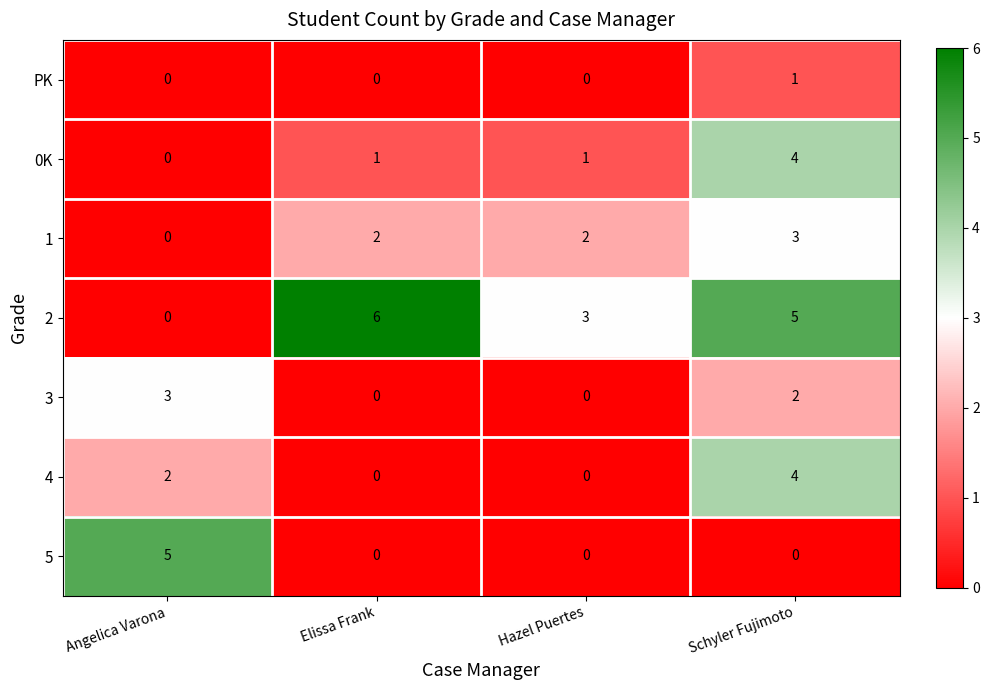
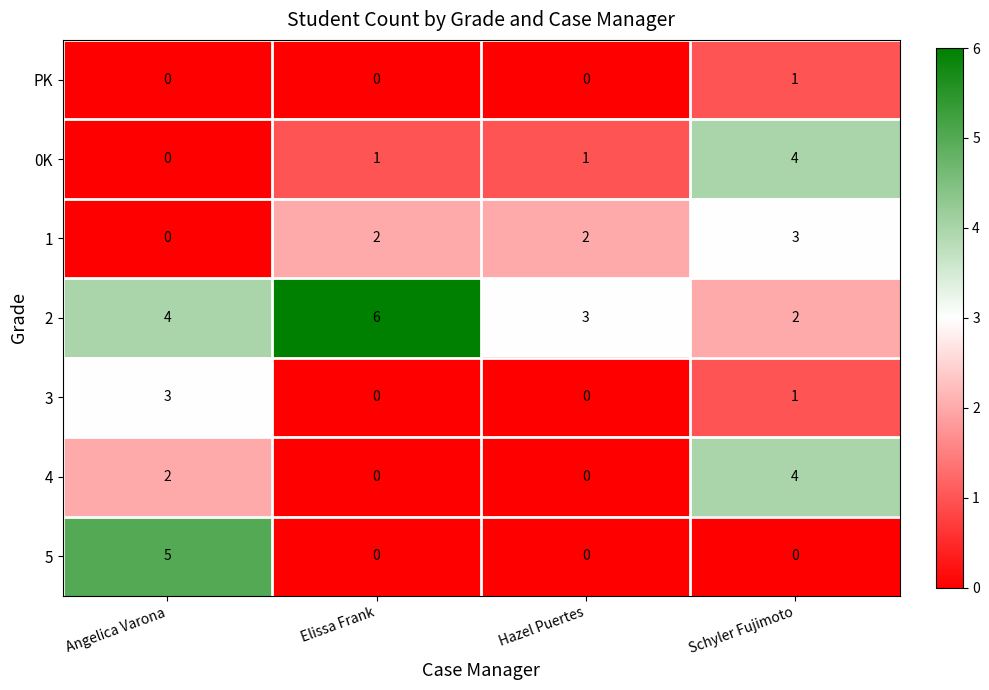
2, Angelica Varona: 0 -> 4
2, Schyler Fujimoto: 5 -> 2
3, Schyler Fujimoto: 2 -> 1
